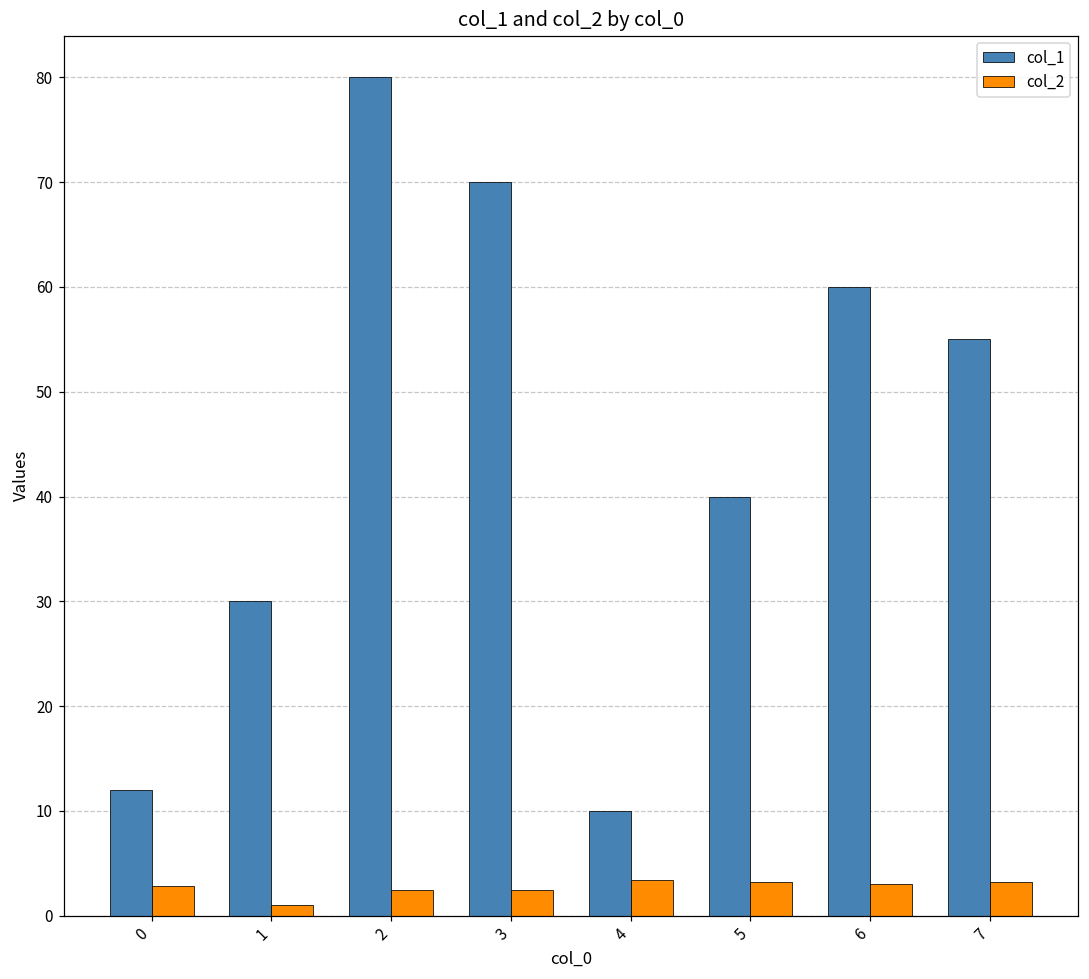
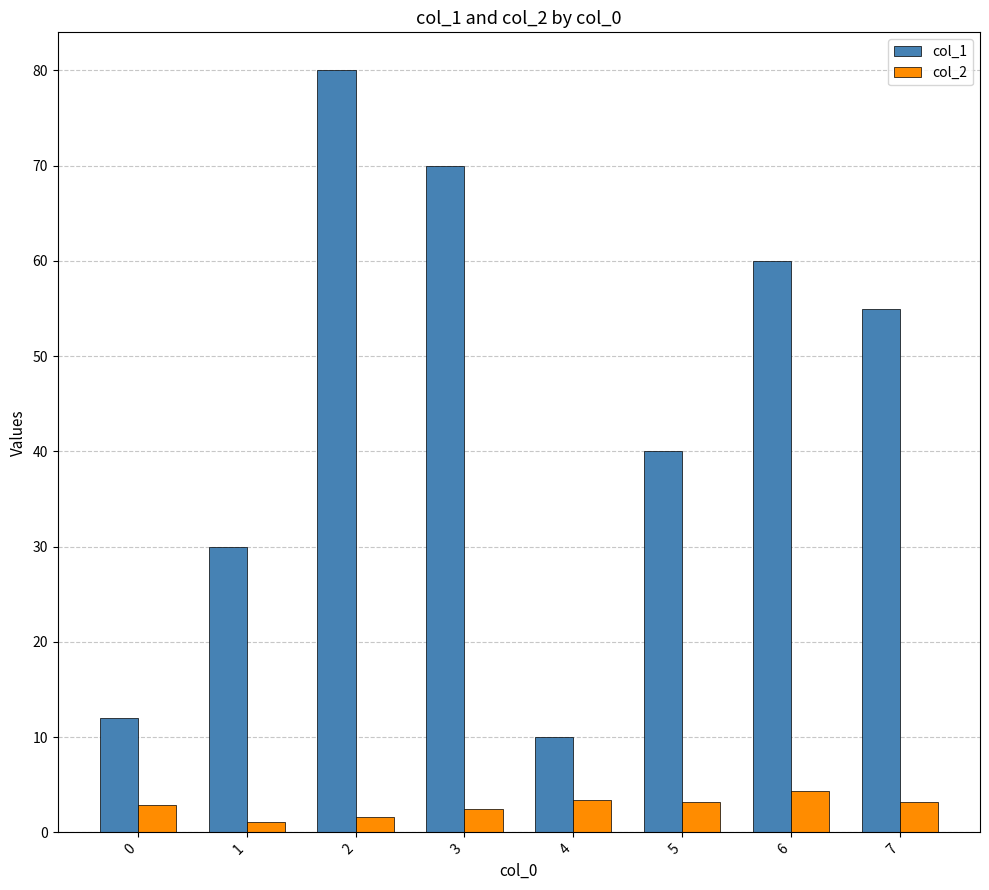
col_2, 2: 2.5 -> 1.6
col_2, 6: 3 -> 4
